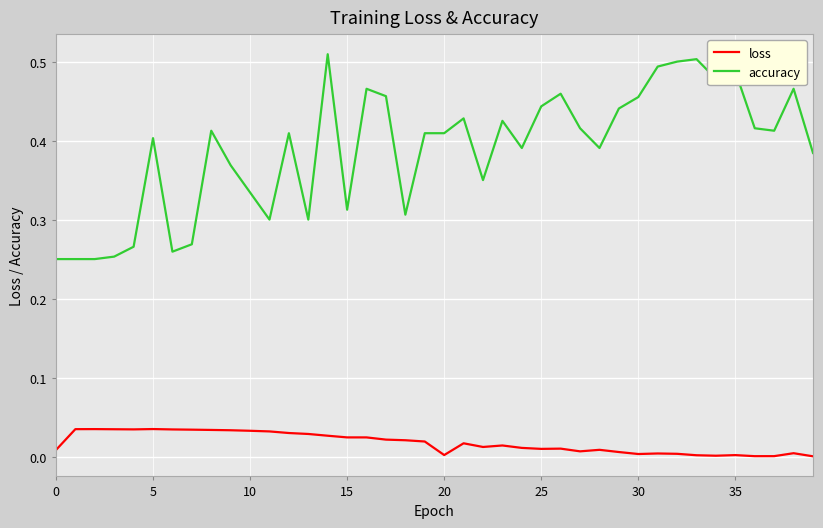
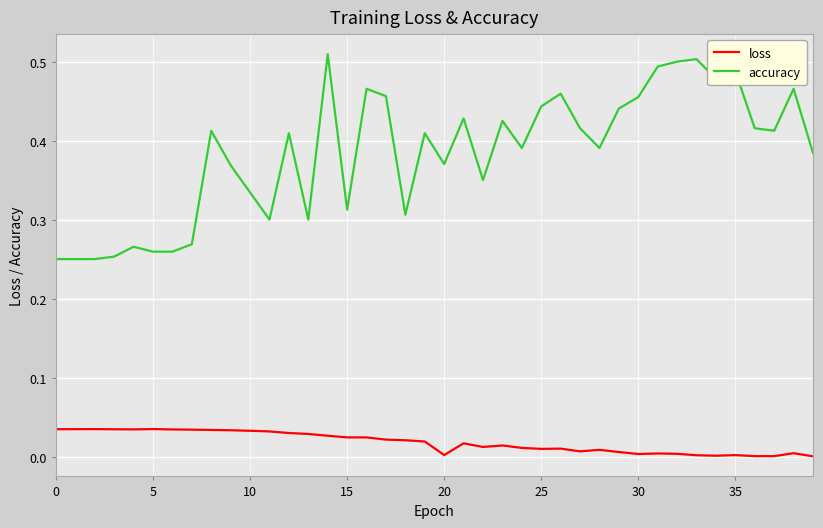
loss, 0: 0.01 -> 0.03
accuracy, 5: 0.40 -> 0.26
accuracy, 20: 0.41 -> 0.37
